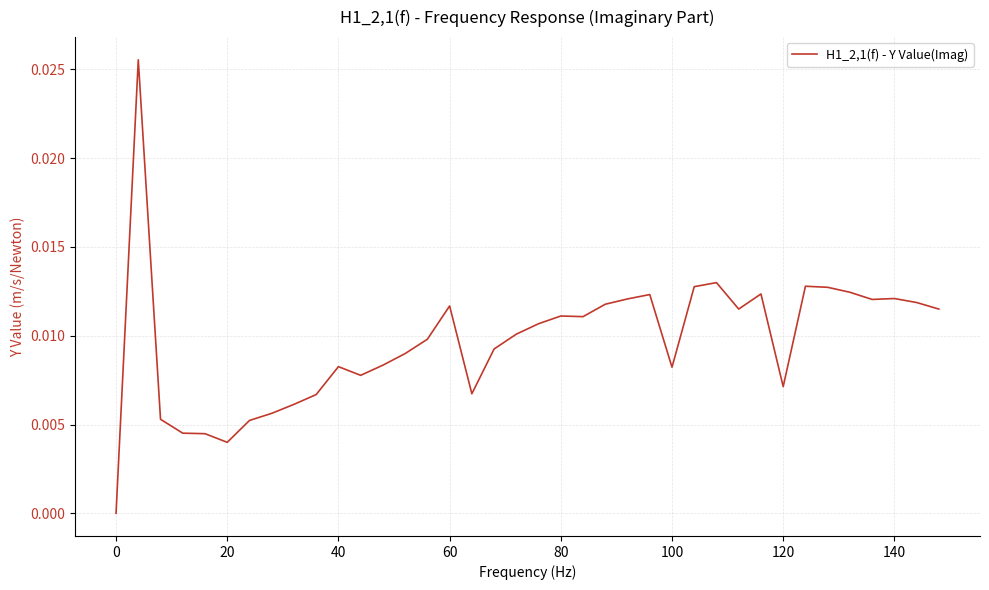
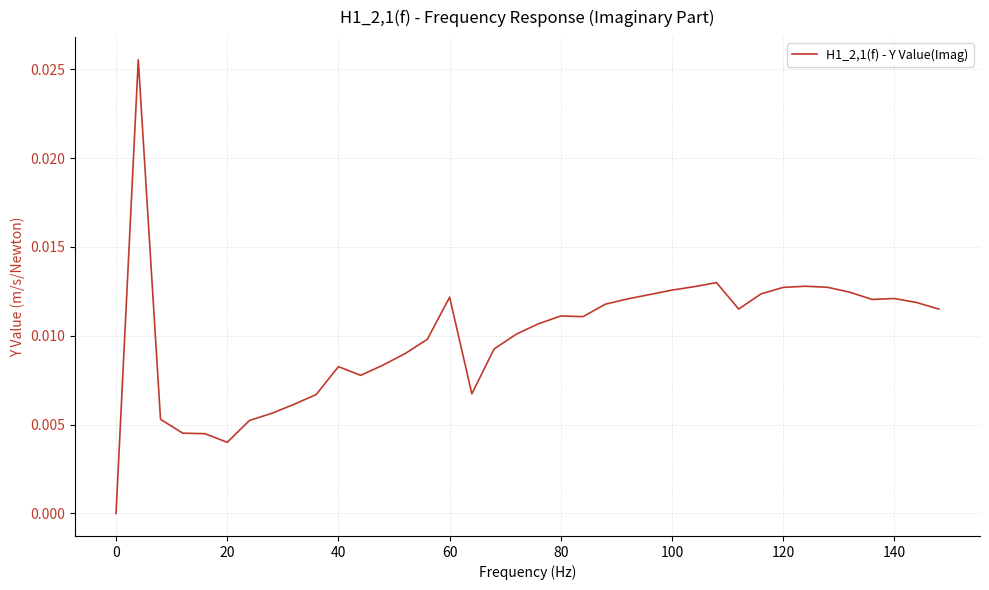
60: 0.0117 -> 0.0122
100: 0.0082 -> 0.0126
120: 0.0071 -> 0.0127
